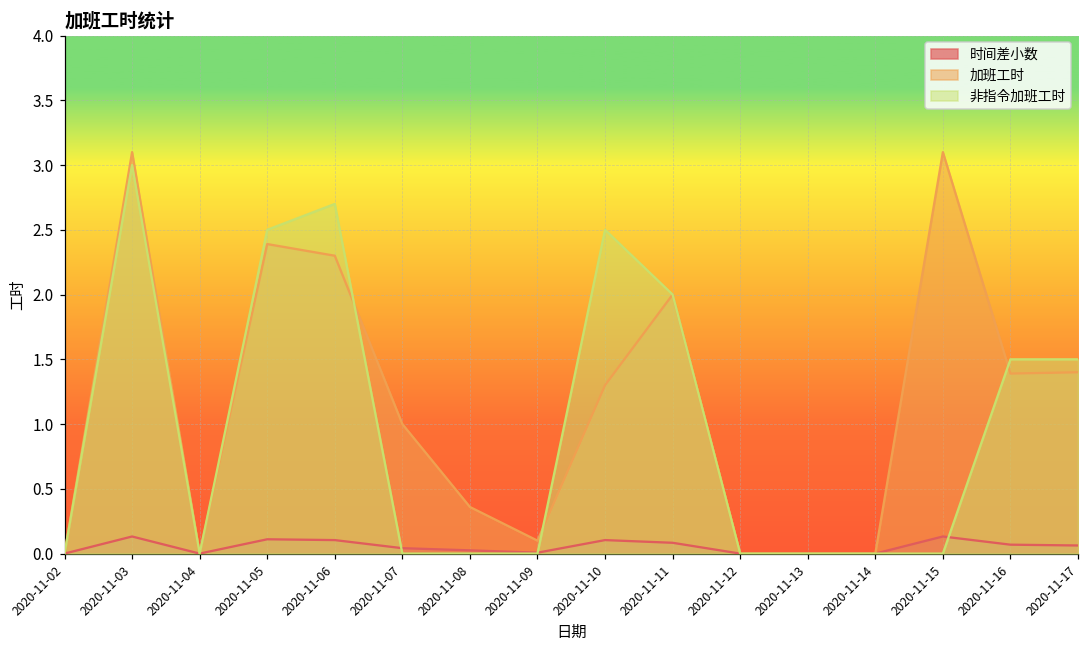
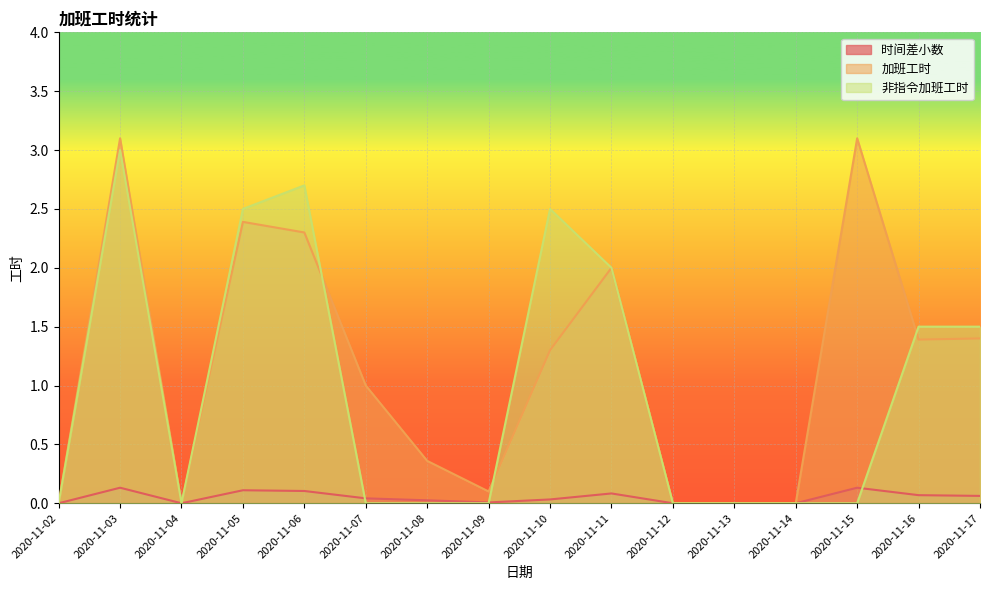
时间差小数, 2020-11-10: 0.10 -> 0.03
